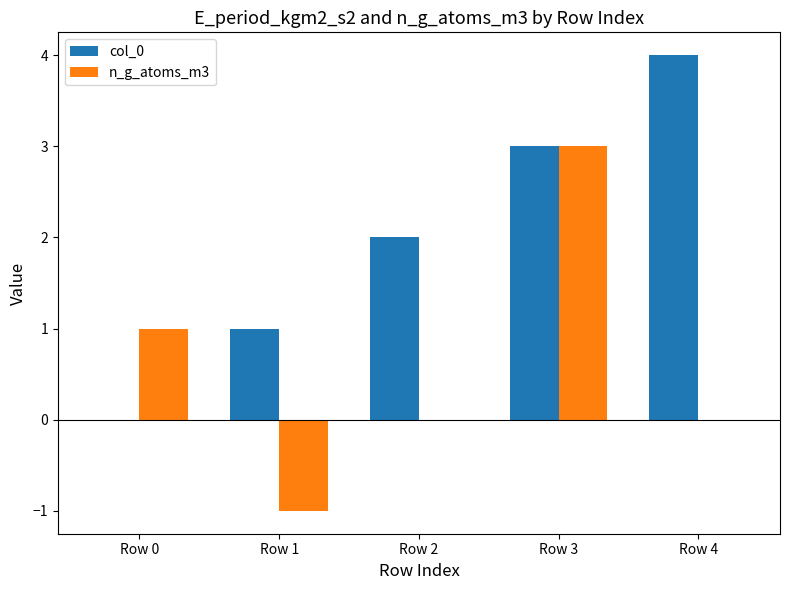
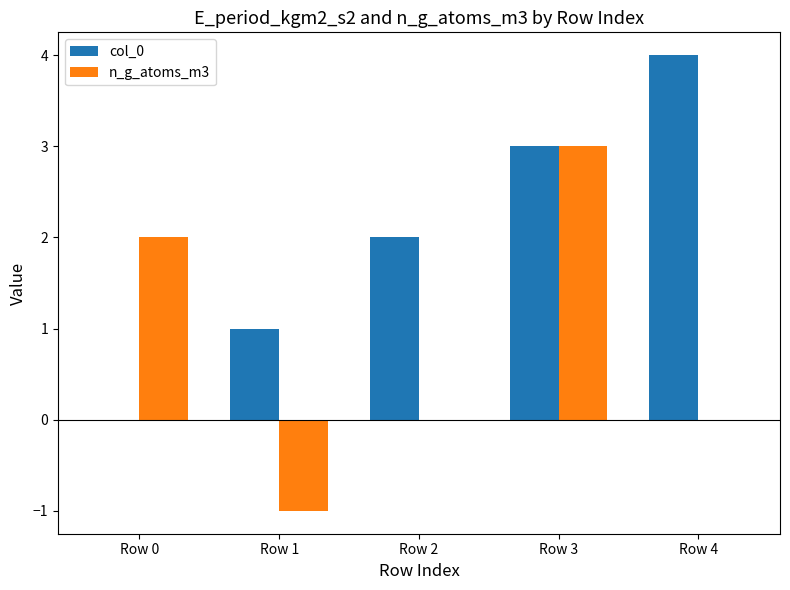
n_g_atoms_m3, Row 0: 1 -> 2
